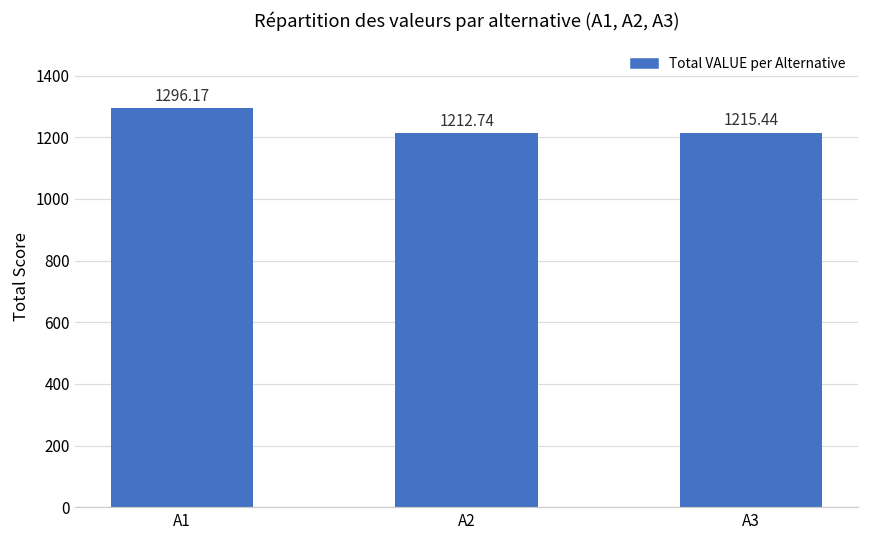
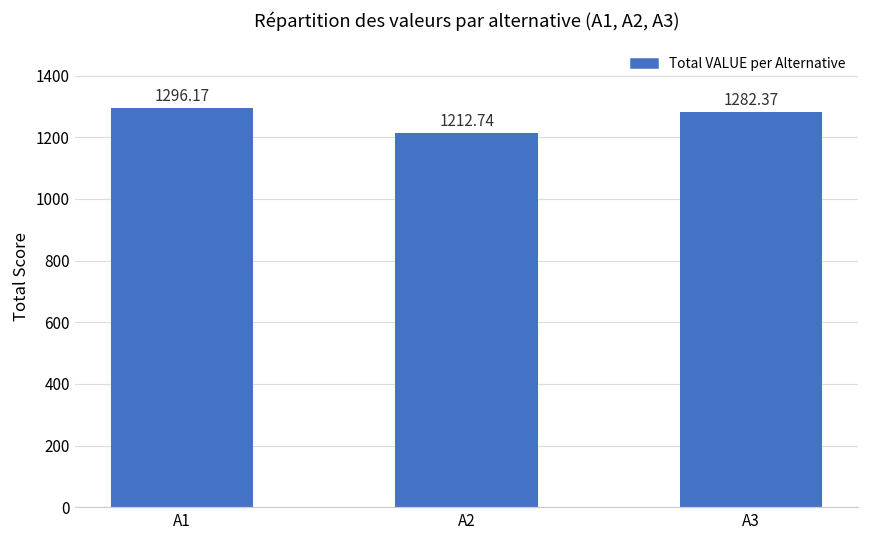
A3: 1215.44 -> 1282.37
